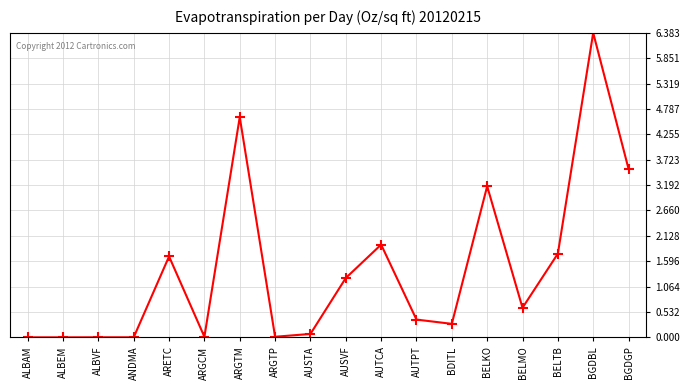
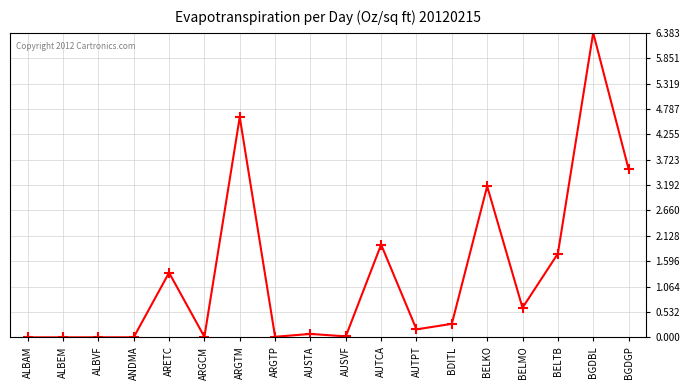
ARETC: 1.7 -> 1.4
AUSVF: 1.2 -> 0.0
AUTPT: 0.4 -> 0.2
